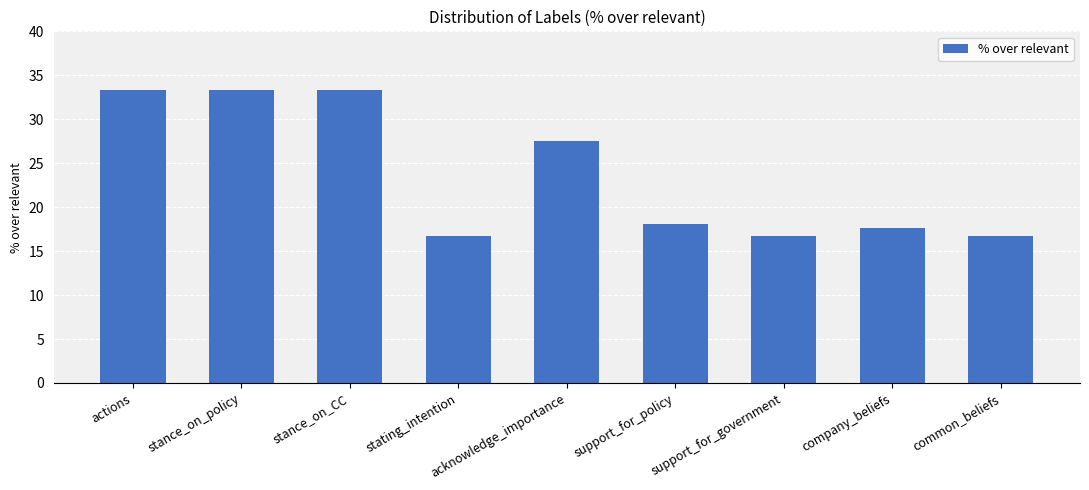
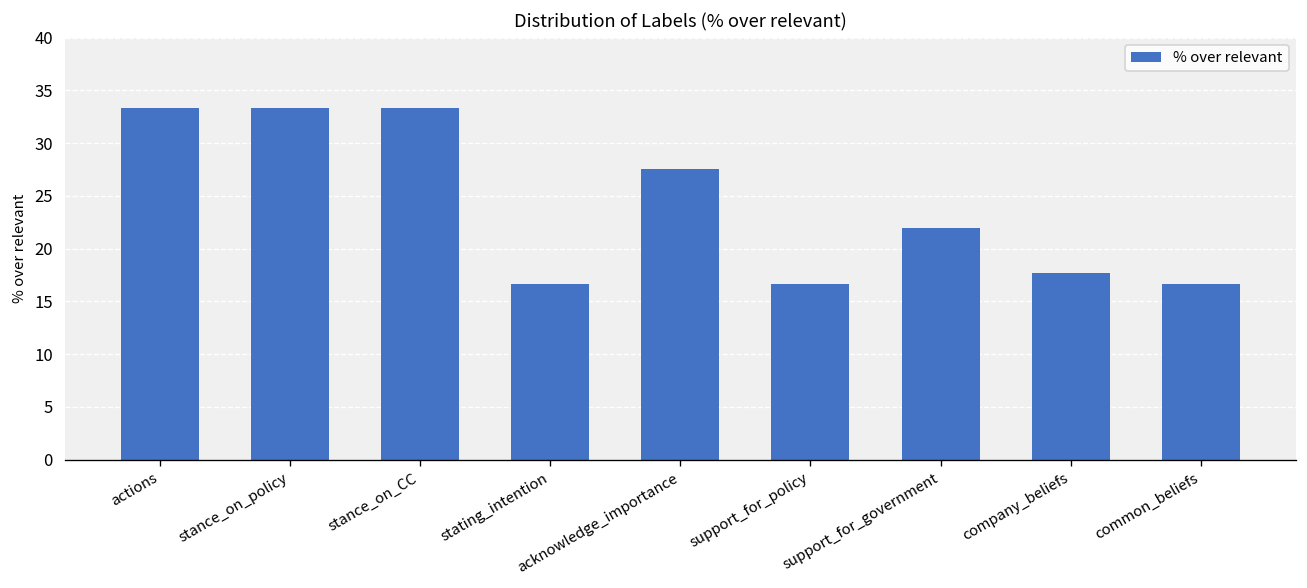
support_for_policy: 18 -> 17
support_for_government: 17 -> 22
